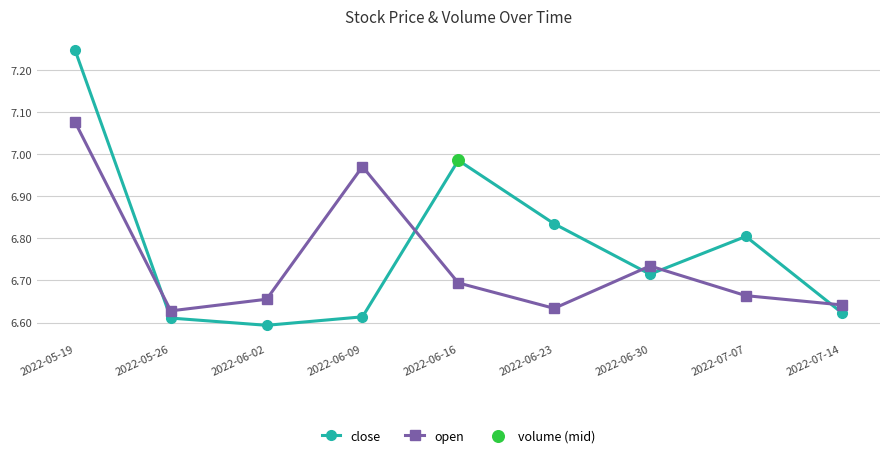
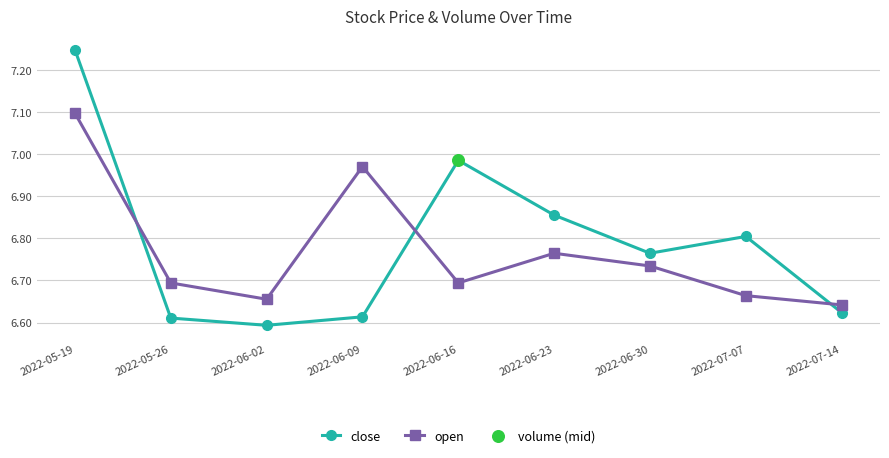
open, 2022-05-19: 7.08 -> 7.10
open, 2022-05-26: 6.63 -> 6.69
close, 2022-06-23: 6.83 -> 6.86
open, 2022-06-23: 6.63 -> 6.76
close, 2022-06-30: 6.71 -> 6.76
